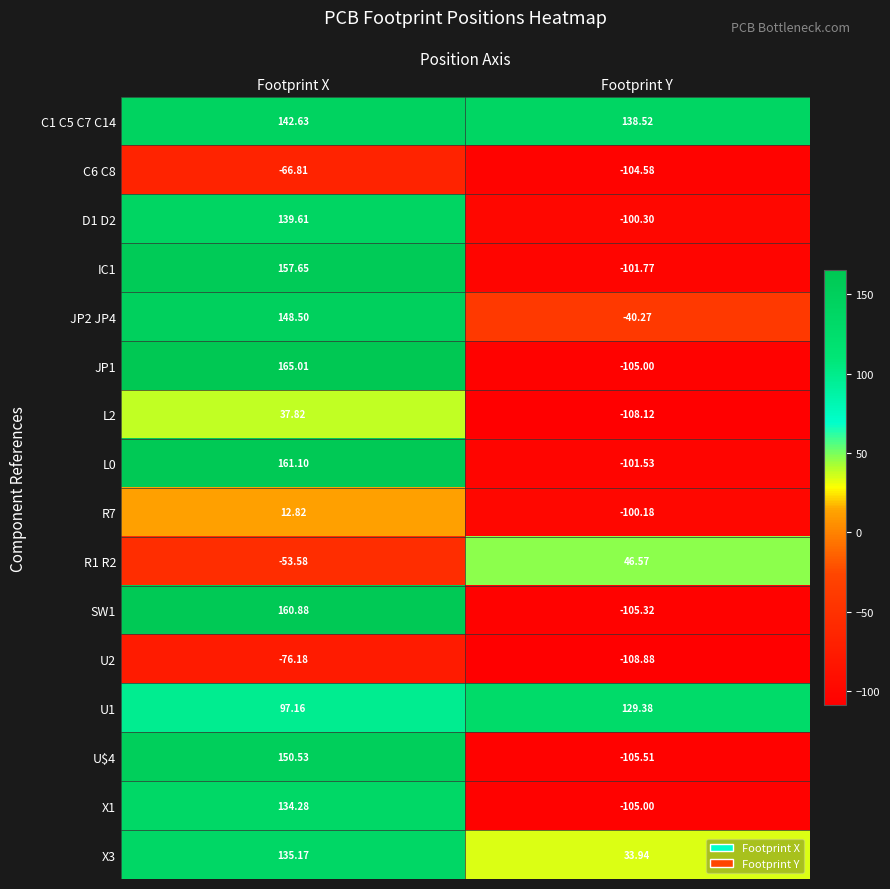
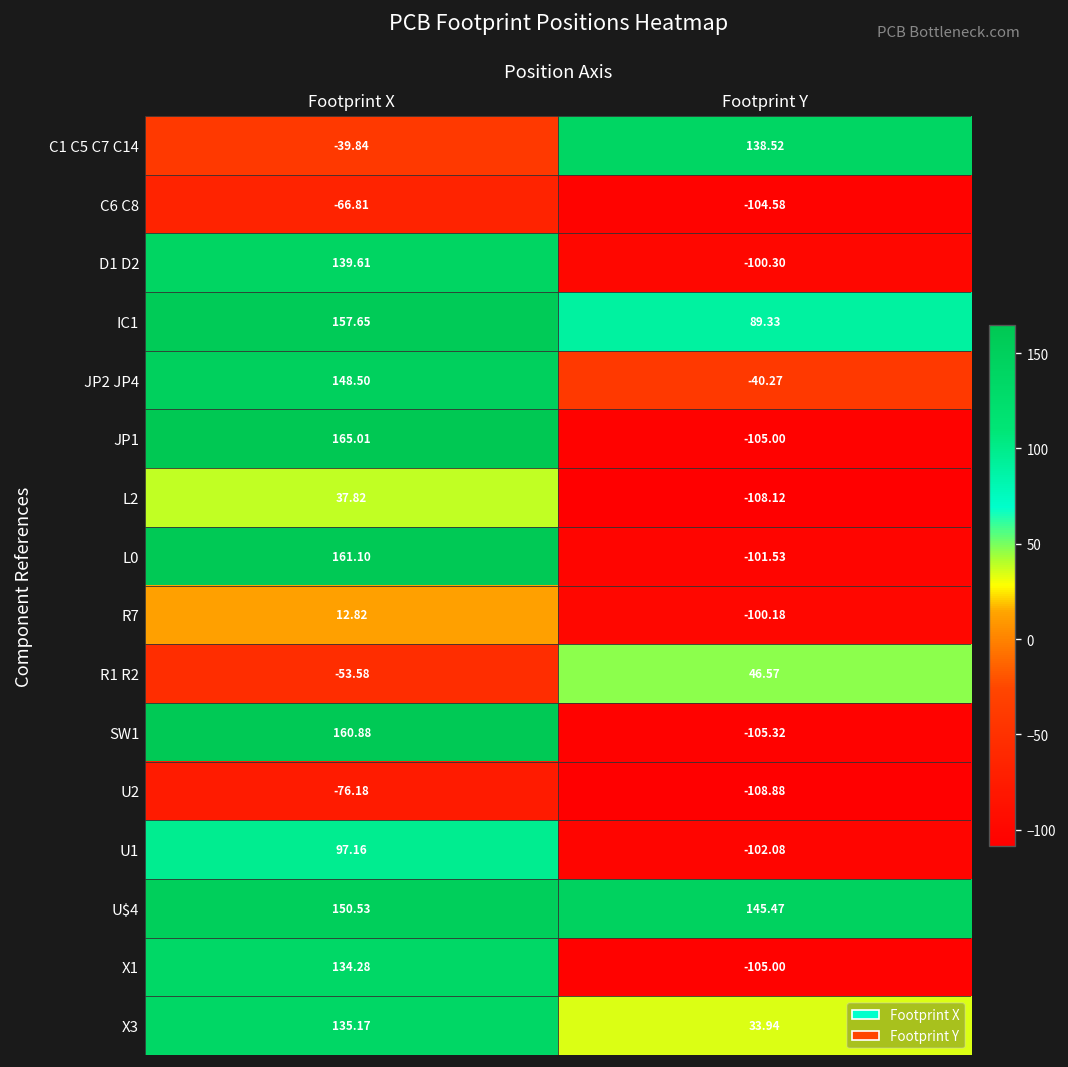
C1 C5 C7 C14, Footprint X: 142.63 -> -39.84
IC1, Footprint Y: -101.77 -> 89.33
U1, Footprint Y: 129.38 -> -102.08
U$4, Footprint Y: -105.51 -> 145.47
